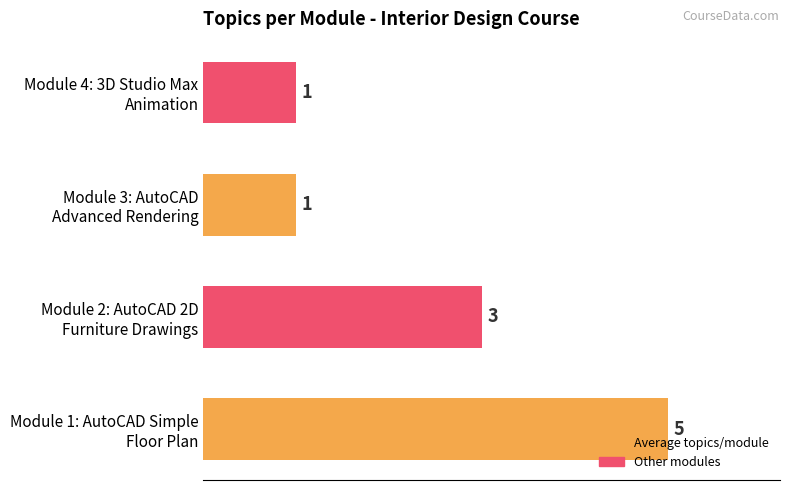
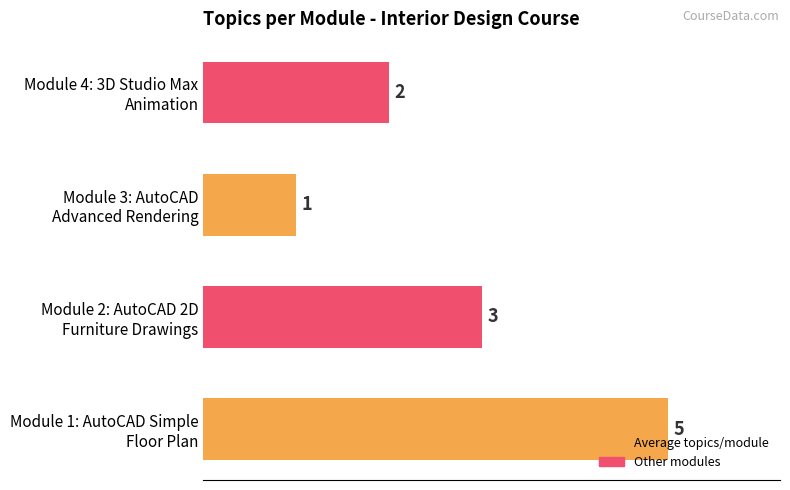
Module 4: 3D Studio Max Animation: 1 -> 2
